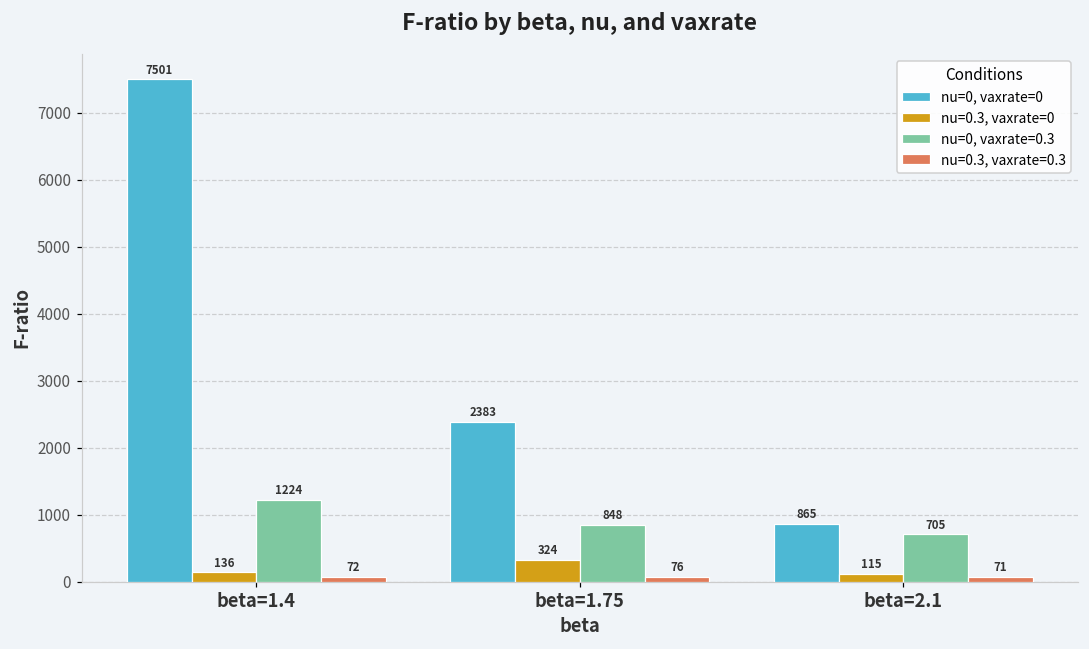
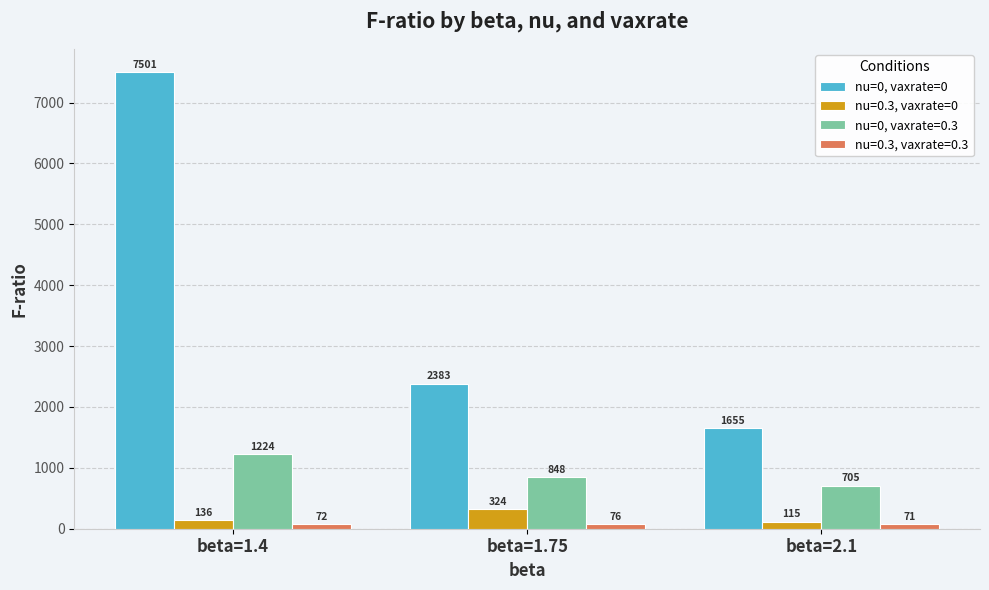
nu=0, vaxrate=0, beta=2.1: 865 -> 1655
